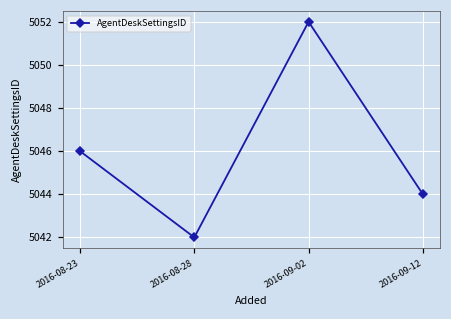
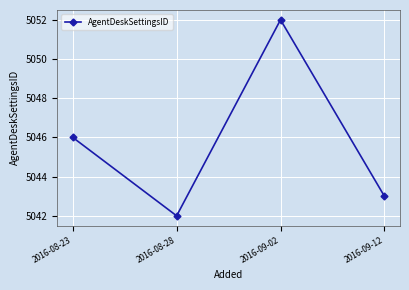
2016-09-12: 5044 -> 5043
